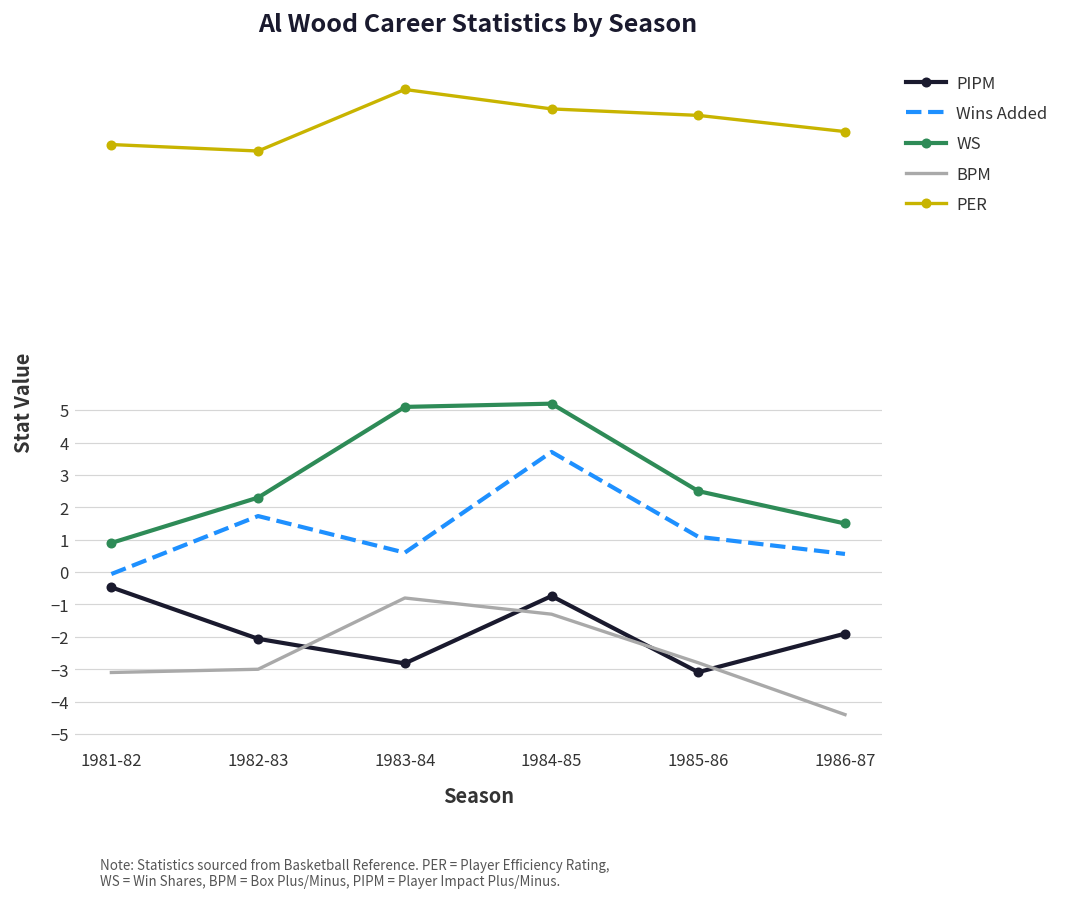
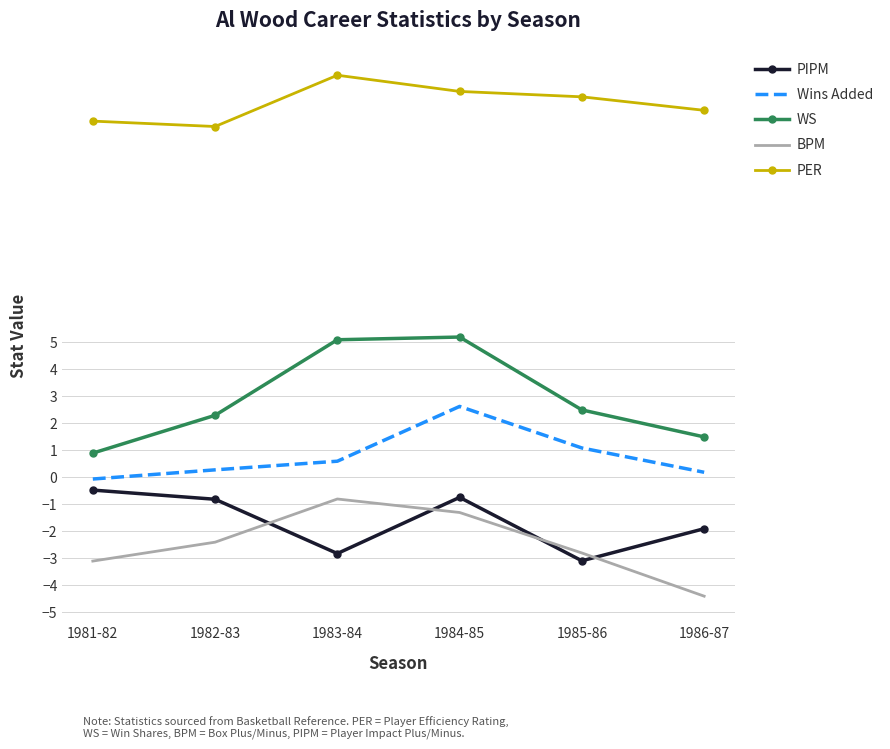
PIPM, 1982-83: -2.1 -> -0.8
Wins Added, 1982-83: 1.7 -> 0.3
BPM, 1982-83: -3.0 -> -2.4
Wins Added, 1984-85: 3.7 -> 2.6
Wins Added, 1986-87: 0.6 -> 0.2
